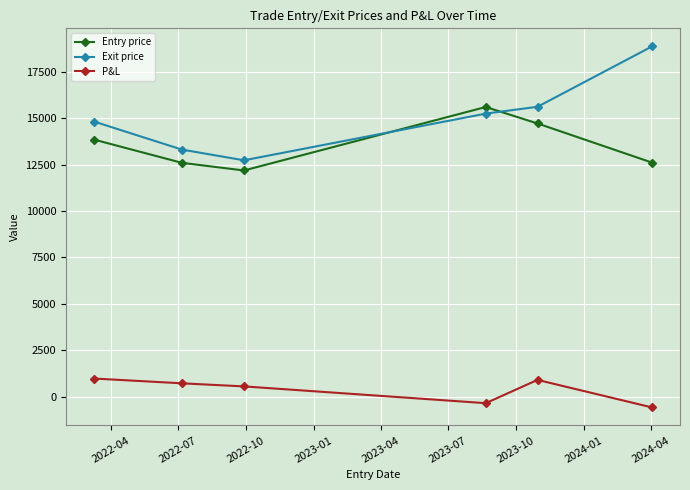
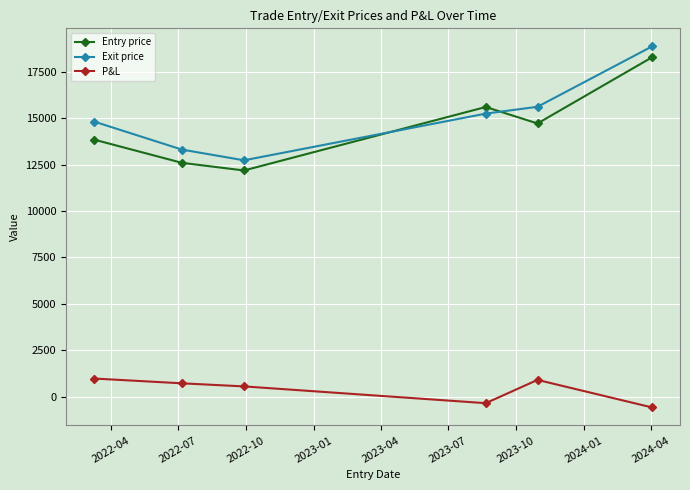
Entry price, 2024-04: 12600 -> 18300
